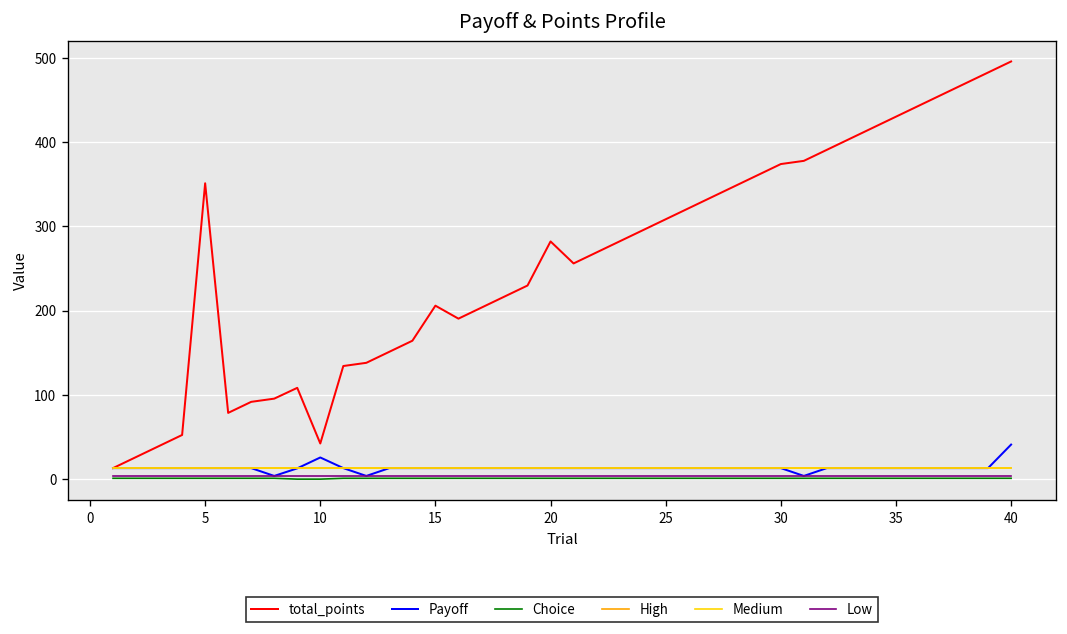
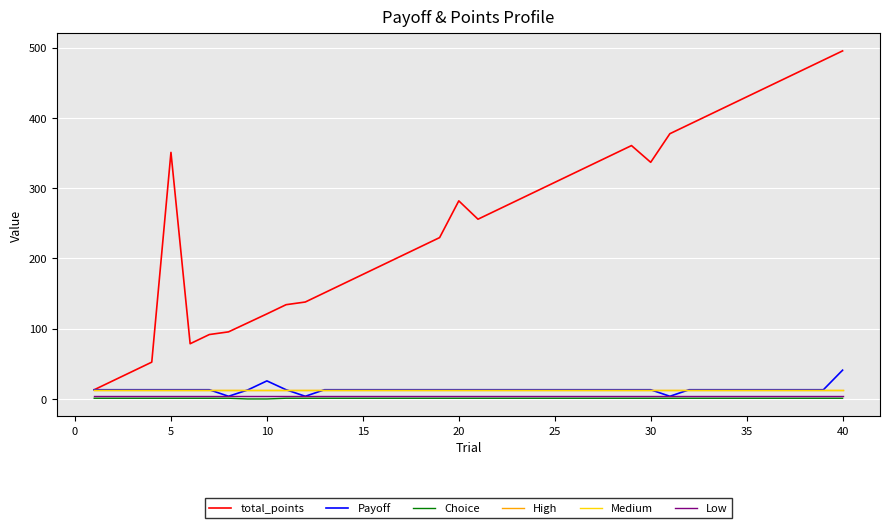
total_points, 10: 40 -> 120
total_points, 15: 210 -> 180
total_points, 30: 370 -> 340
